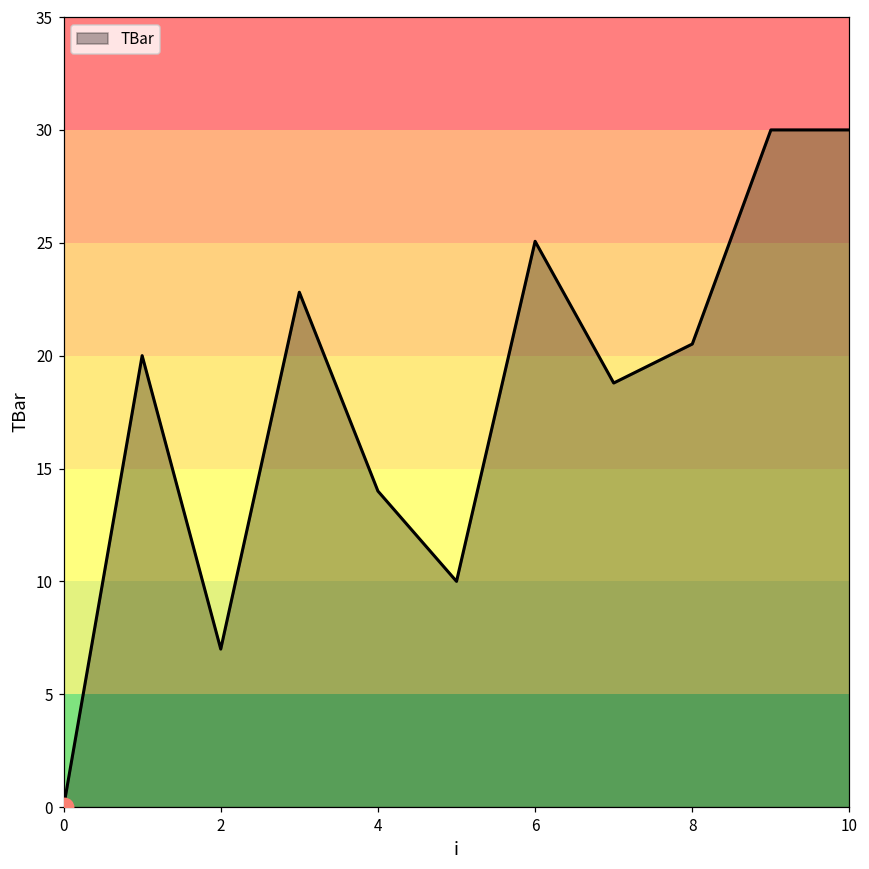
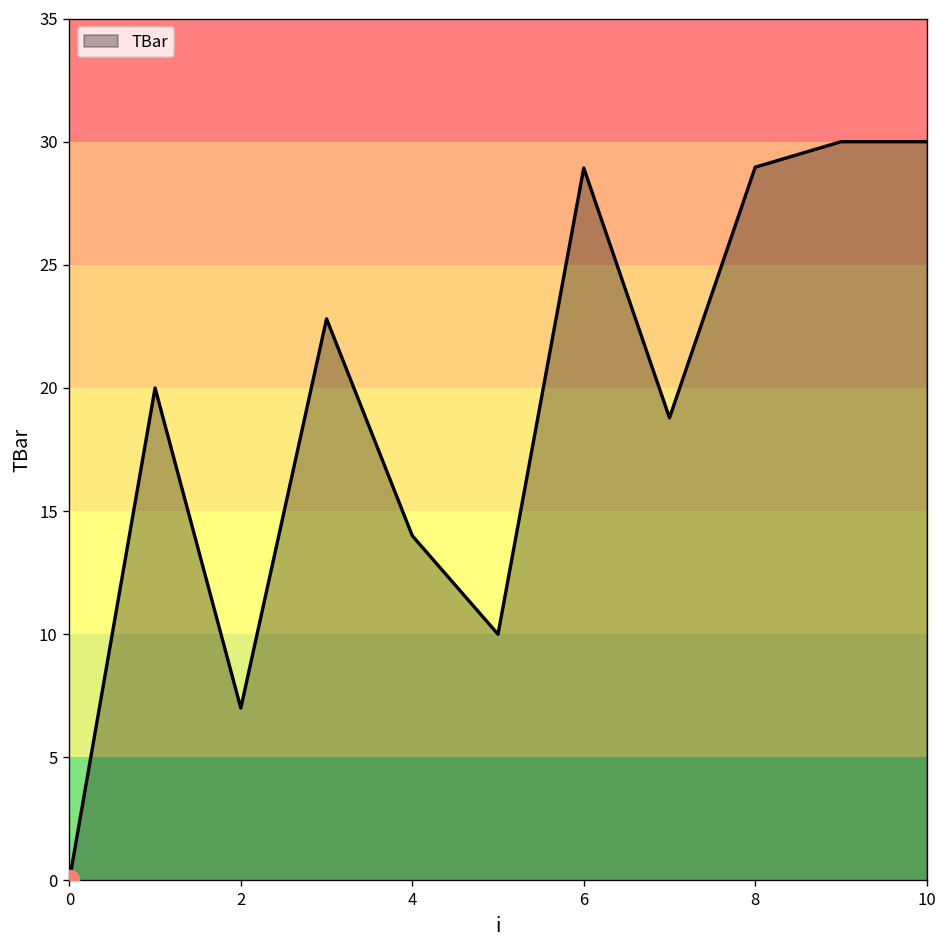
TBar, 6: 25.1 -> 28.9
TBar, 8: 20.5 -> 29.0
